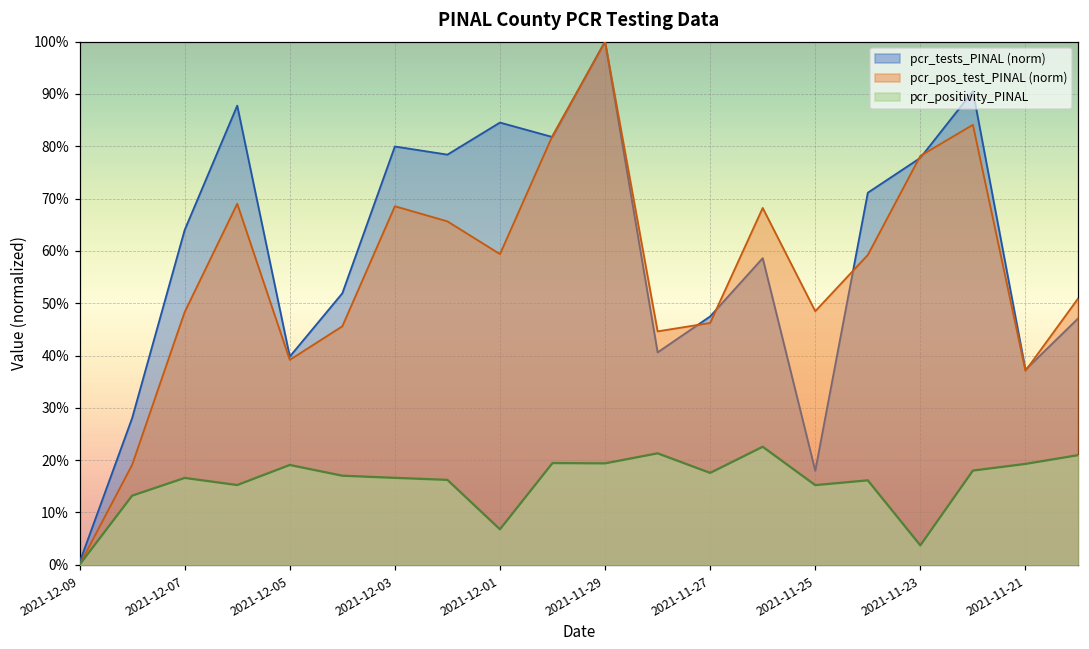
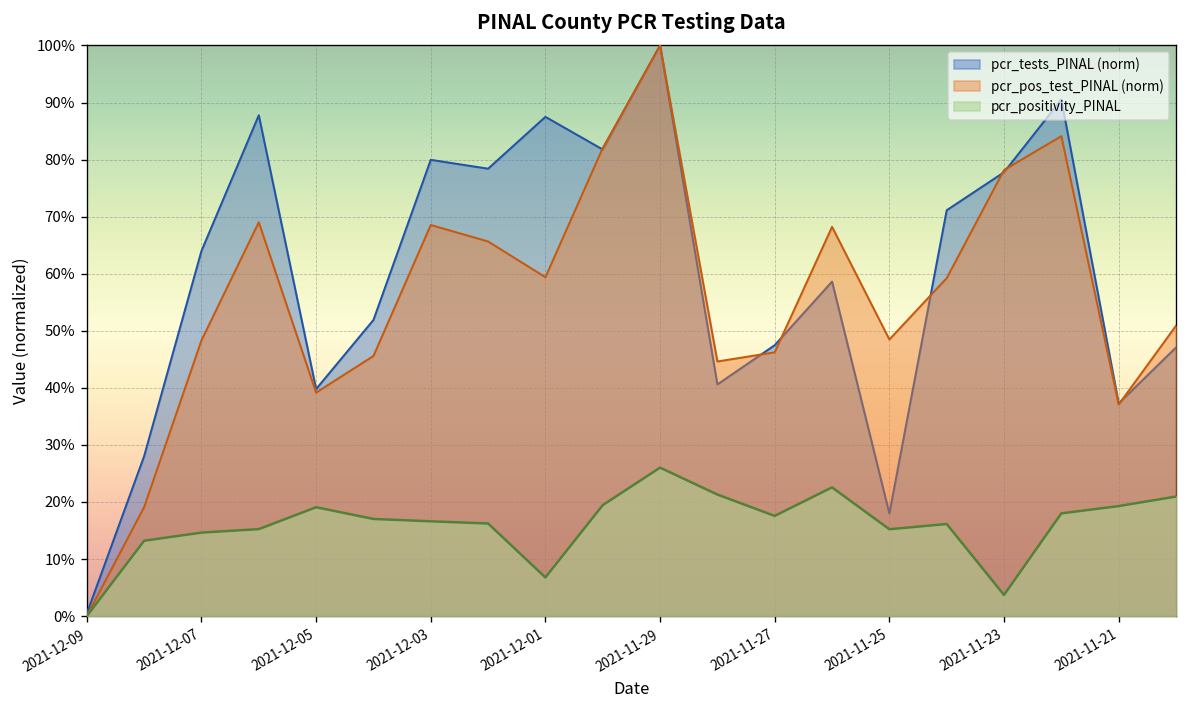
pcr_positivity_PINAL, 2021-12-07: 17% -> 15%
pcr_tests_PINAL (norm), 2021-12-01: 85% -> 87%
pcr_positivity_PINAL, 2021-11-29: 19% -> 26%
